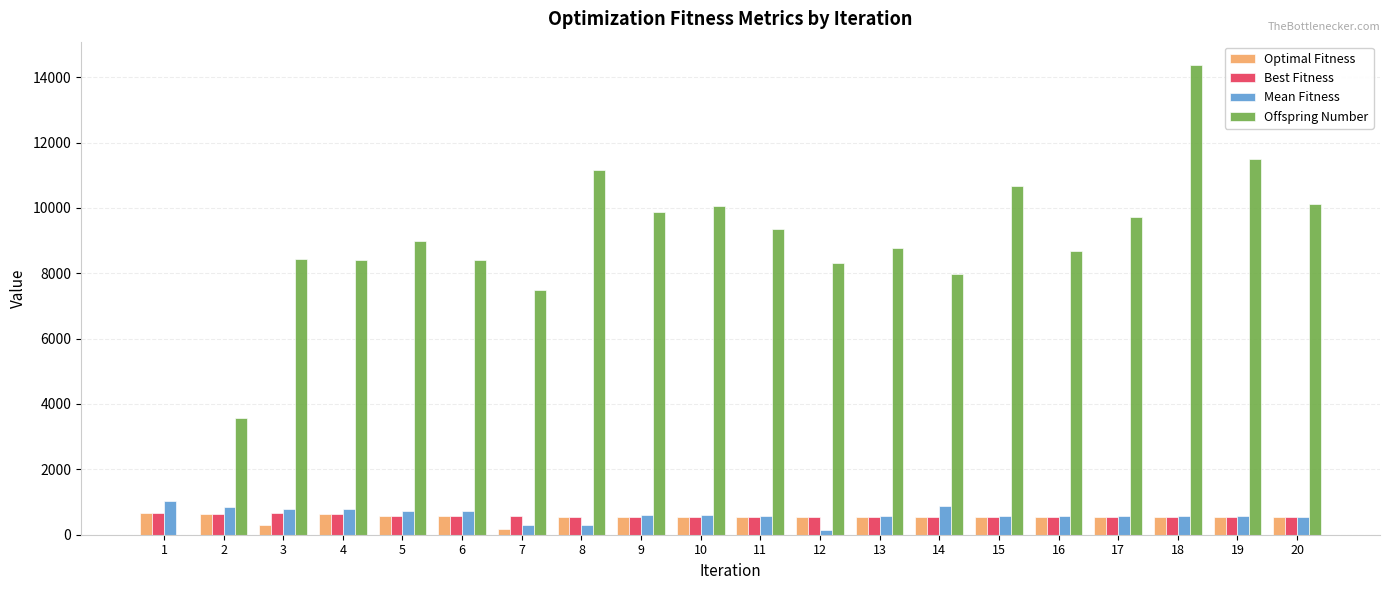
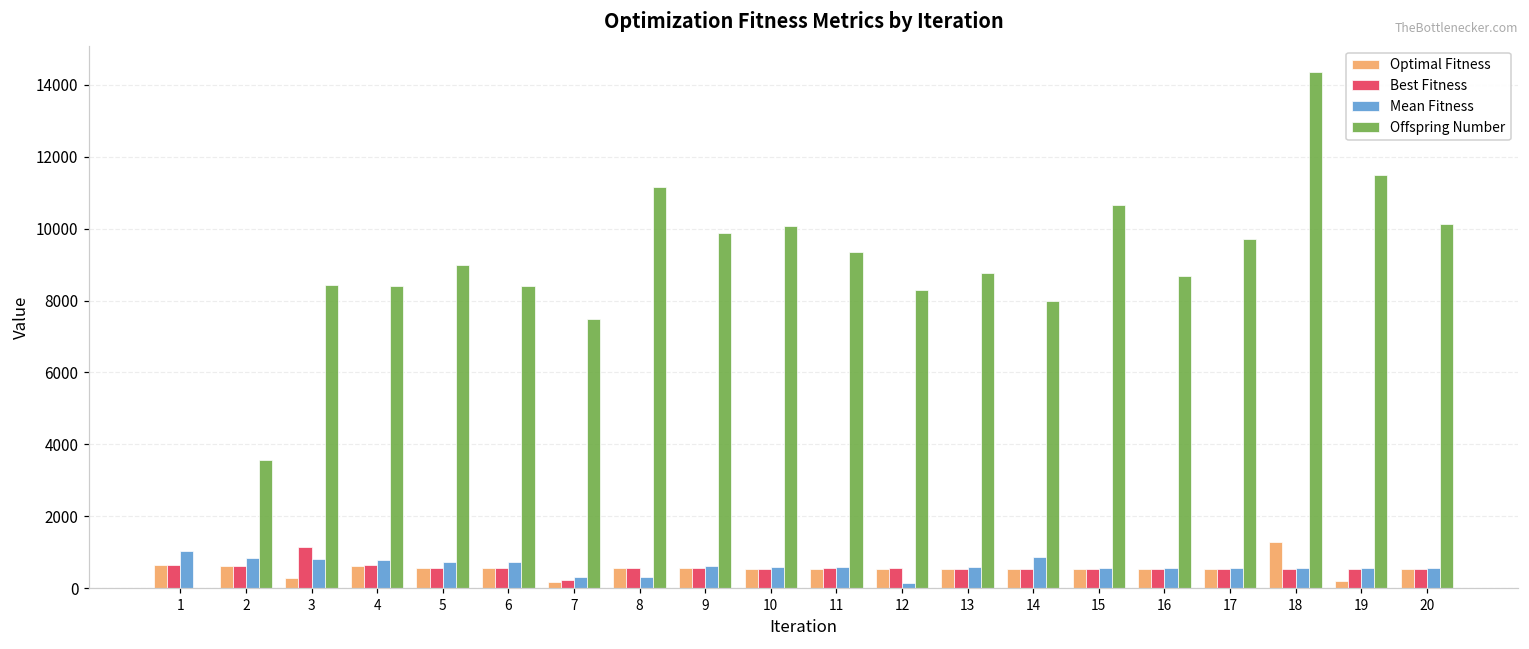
Best Fitness, 3: 700 -> 1100
Best Fitness, 7: 600 -> 200
Optimal Fitness, 18: 500 -> 1300
Optimal Fitness, 19: 500 -> 200
